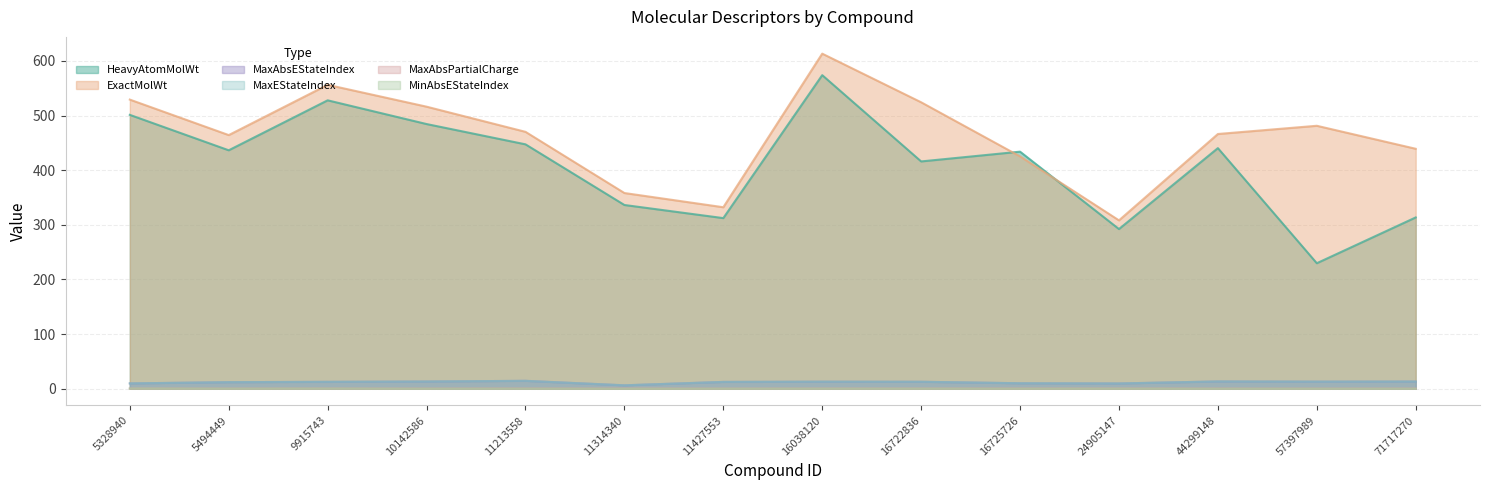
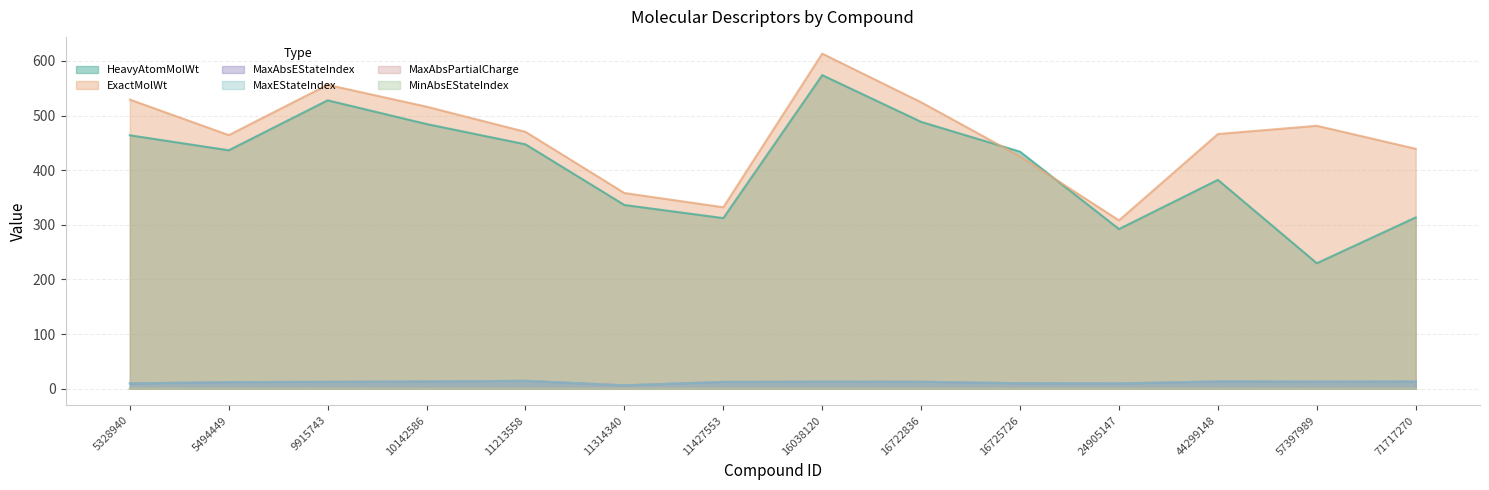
HeavyAtomMolWt, 5328940: 500 -> 460
HeavyAtomMolWt, 16722836: 420 -> 490
HeavyAtomMolWt, 44299148: 440 -> 380
